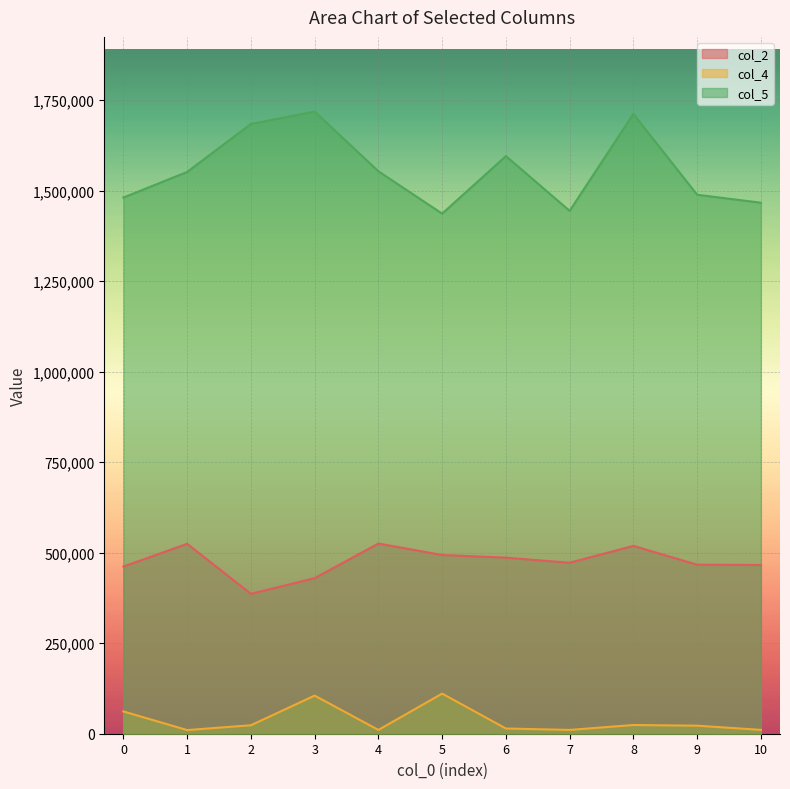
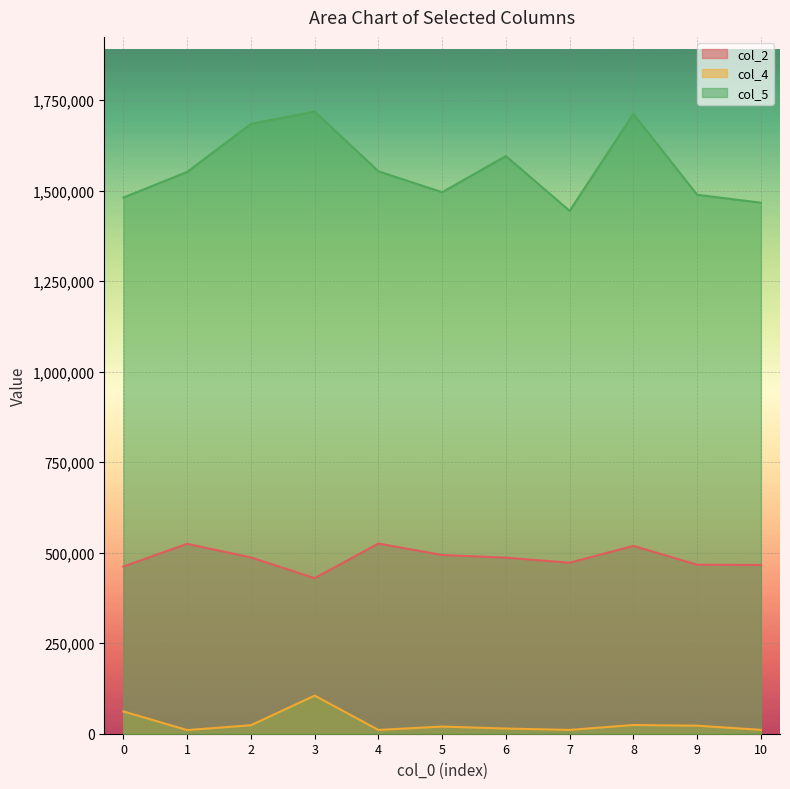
col_2, 2: 390,000 -> 490,000
col_4, 5: 110,000 -> 20,000
col_5, 5: 1,440,000 -> 1,500,000
